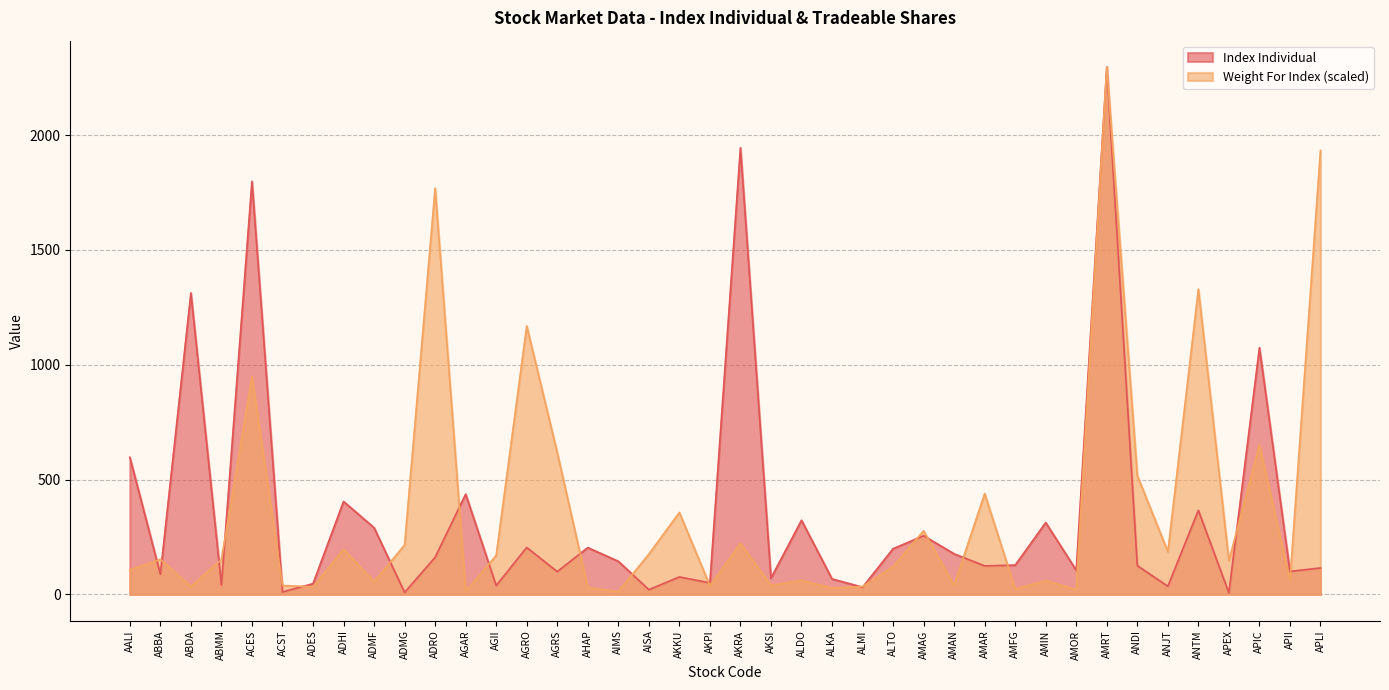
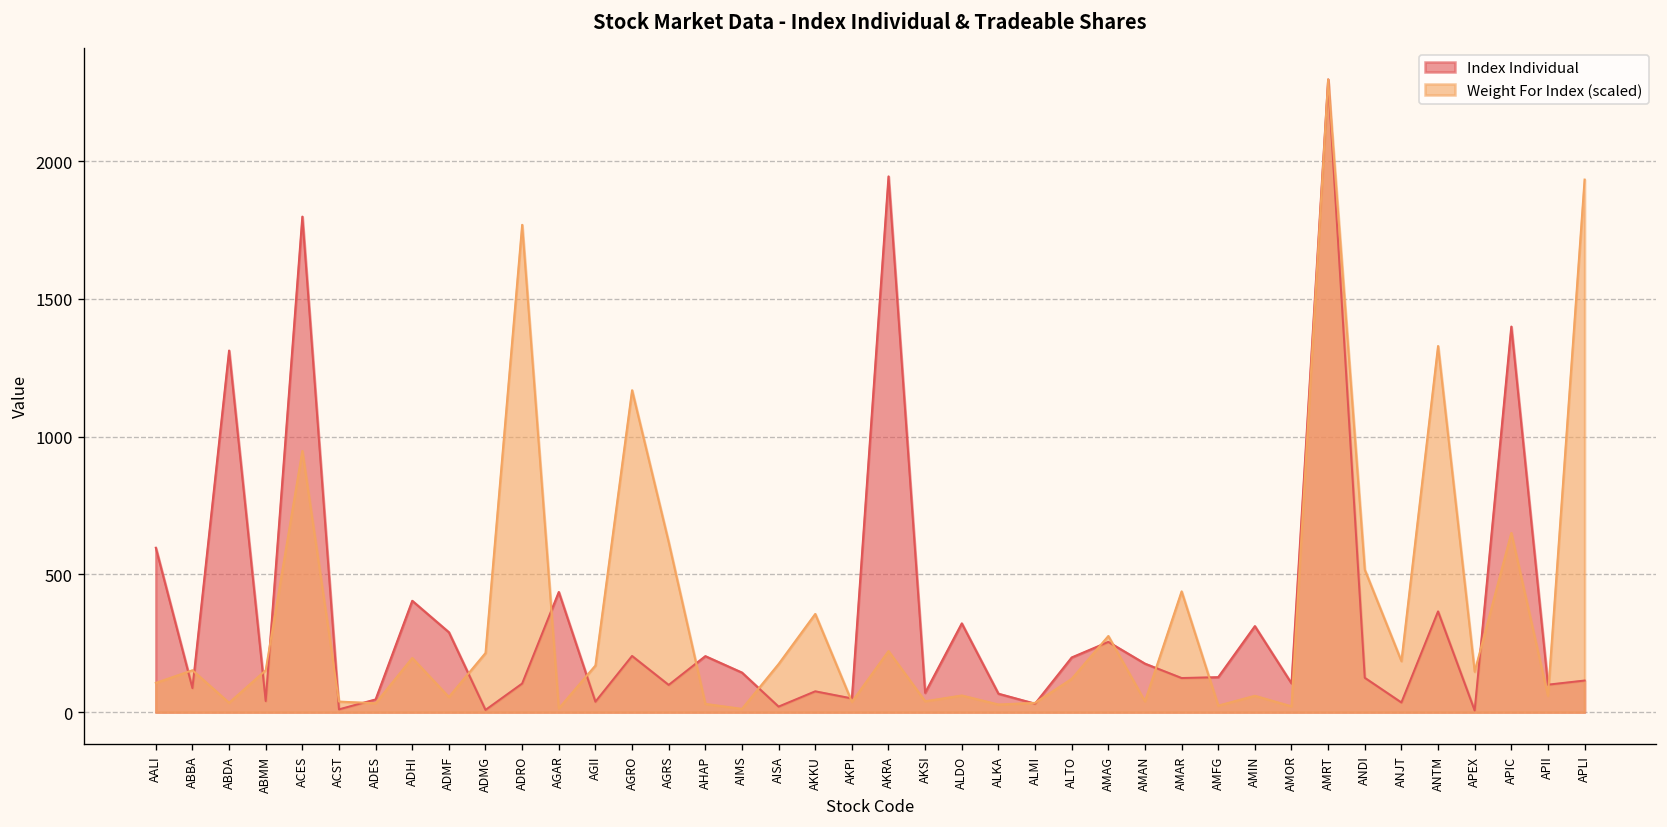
Index Individual, ADRO: 160 -> 100
Index Individual, APIC: 1070 -> 1400
